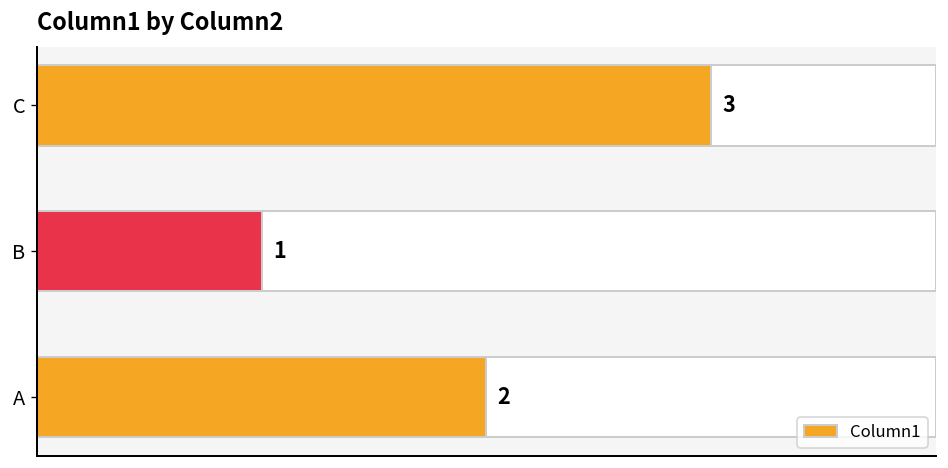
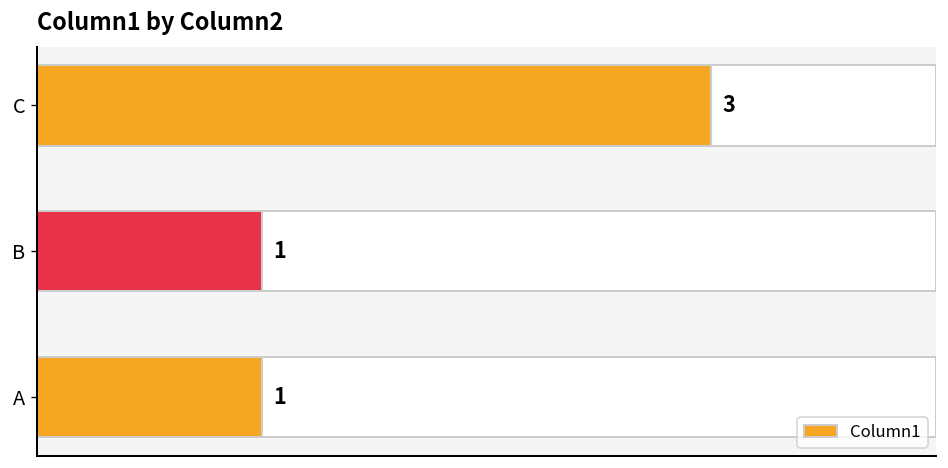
A: 2 -> 1
